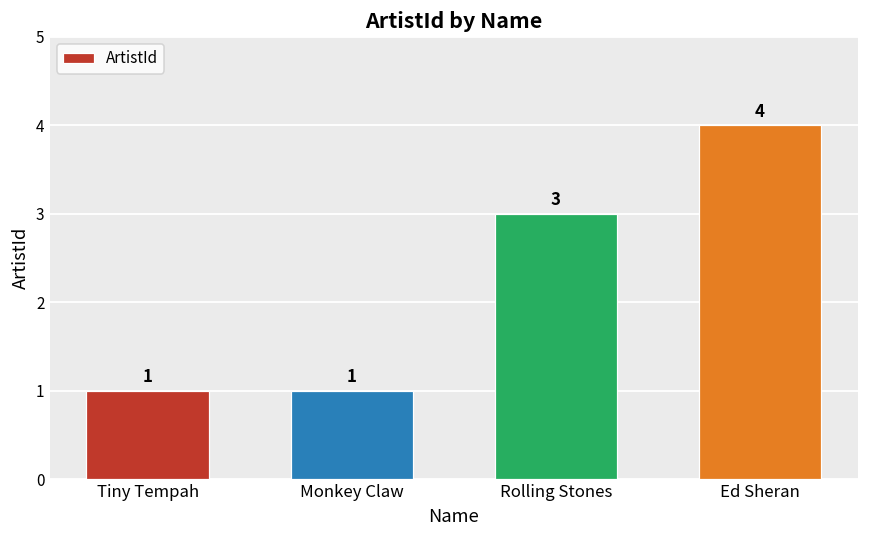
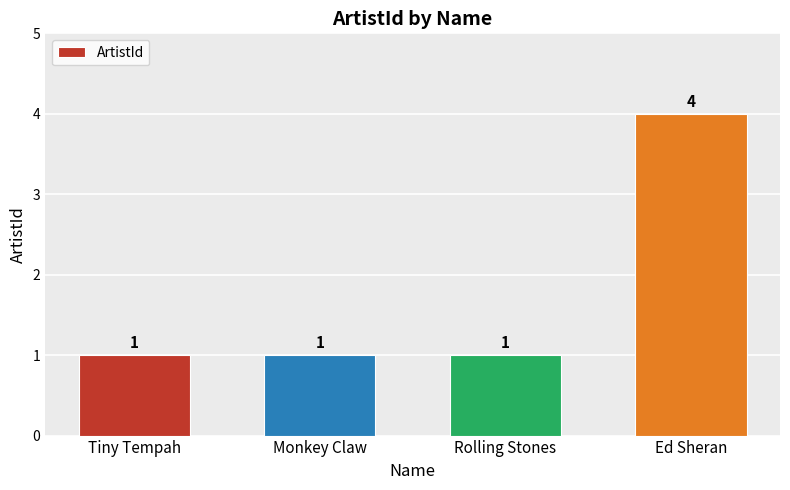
Rolling Stones: 3 -> 1
